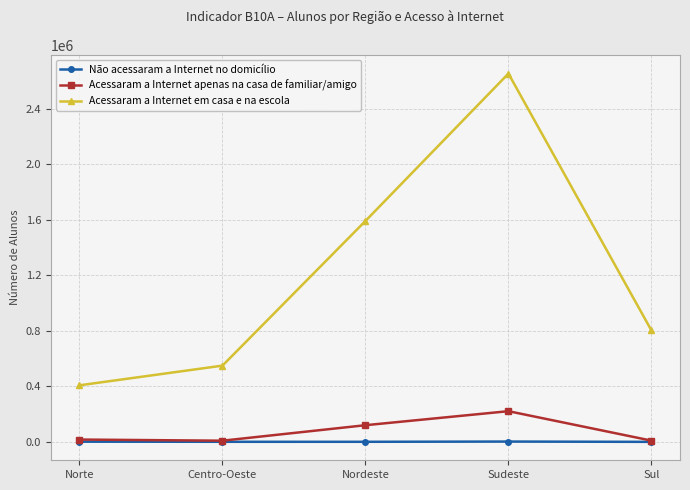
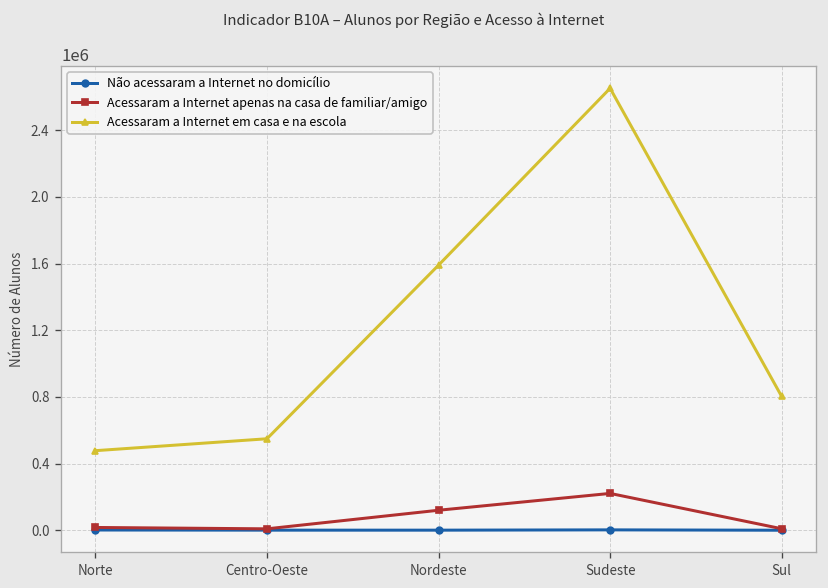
Acessaram a Internet em casa e na escola, Norte: 410000 -> 480000
